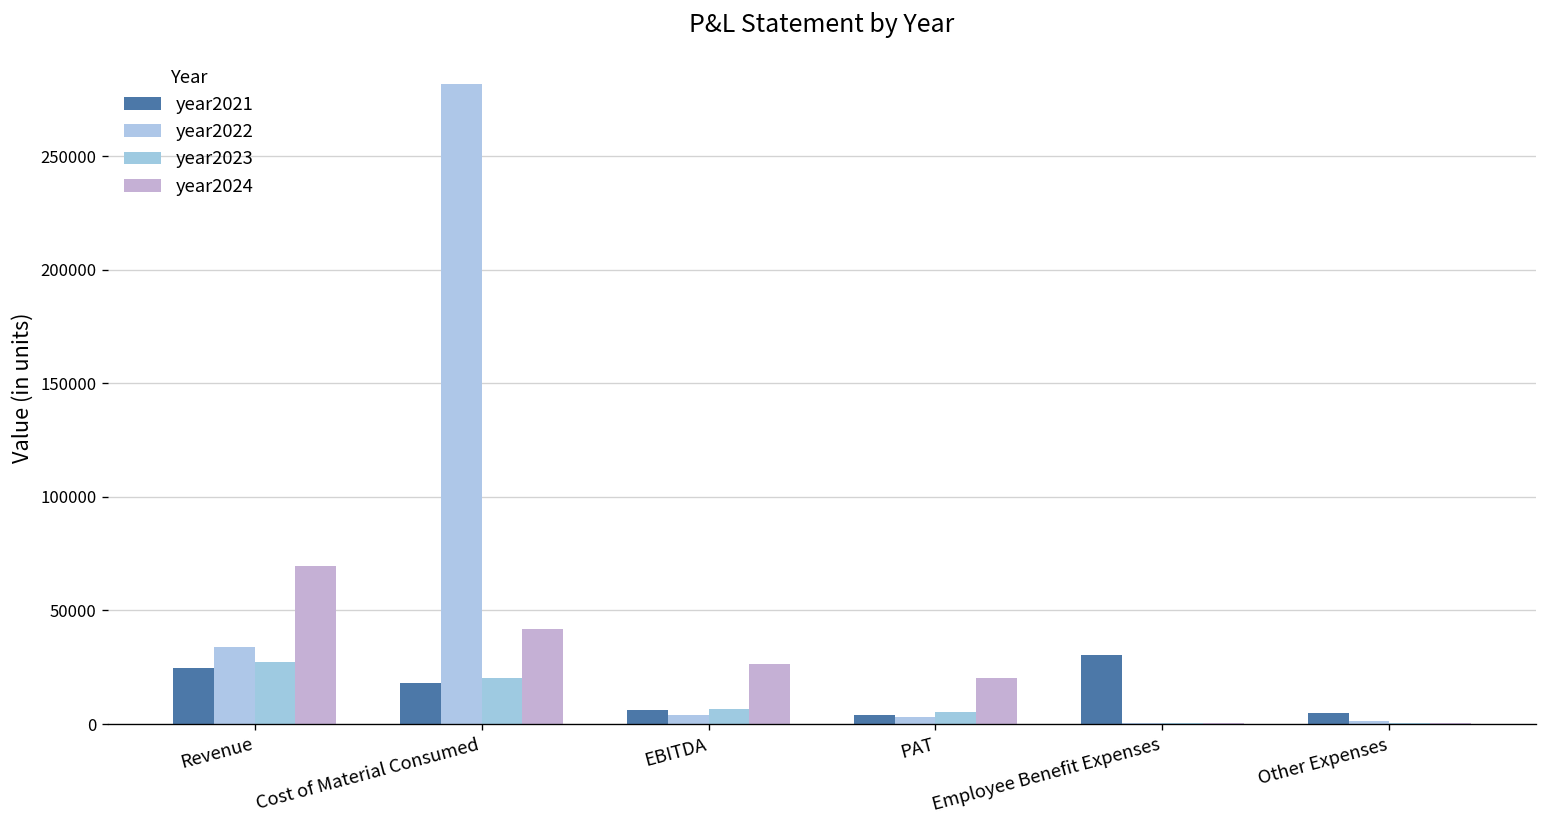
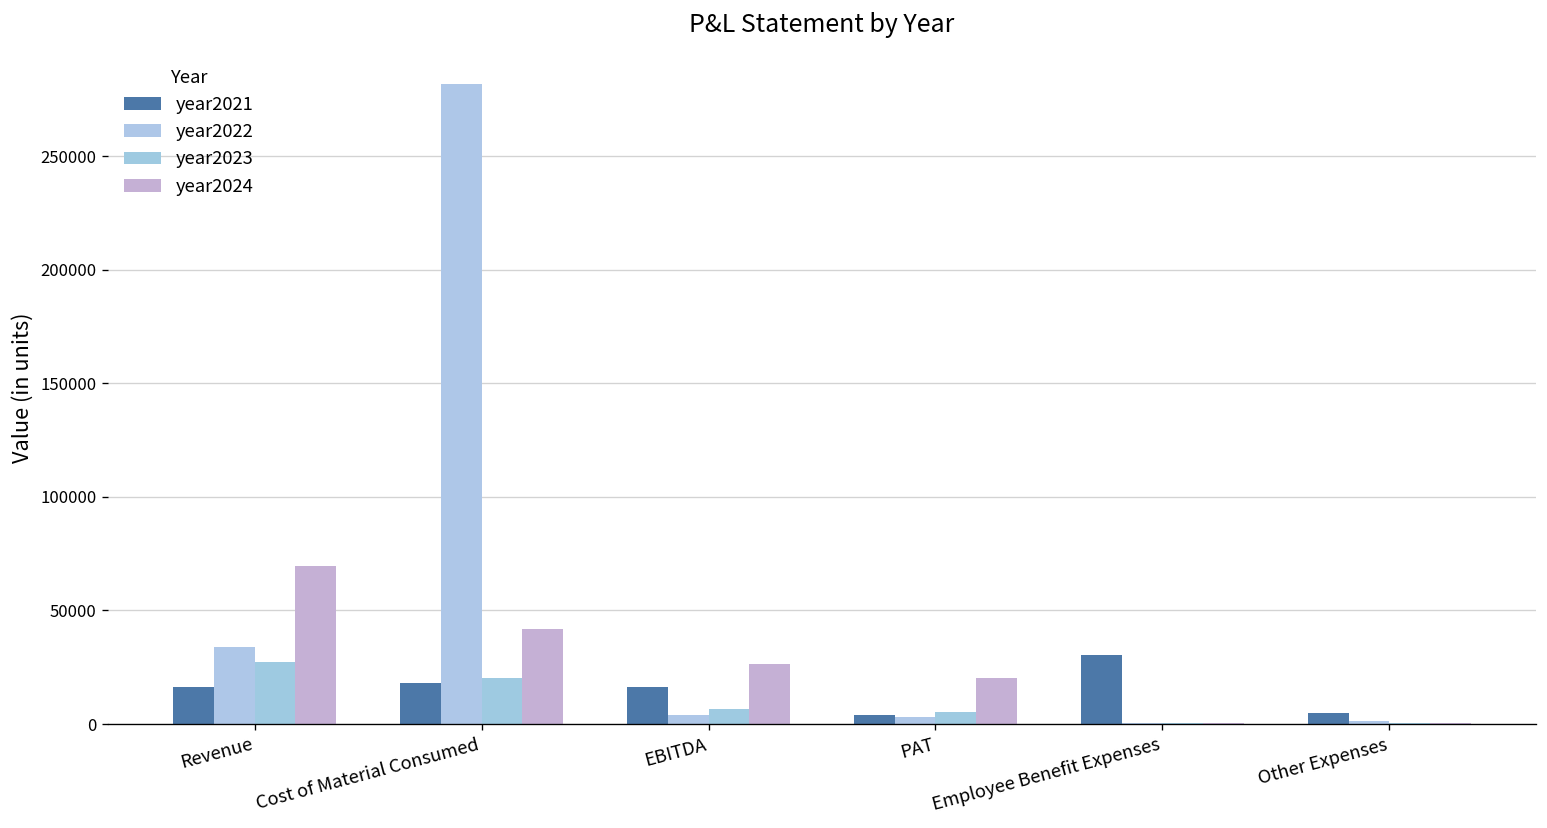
year2021, Revenue: 25000 -> 16000
year2021, EBITDA: 6000 -> 16000
